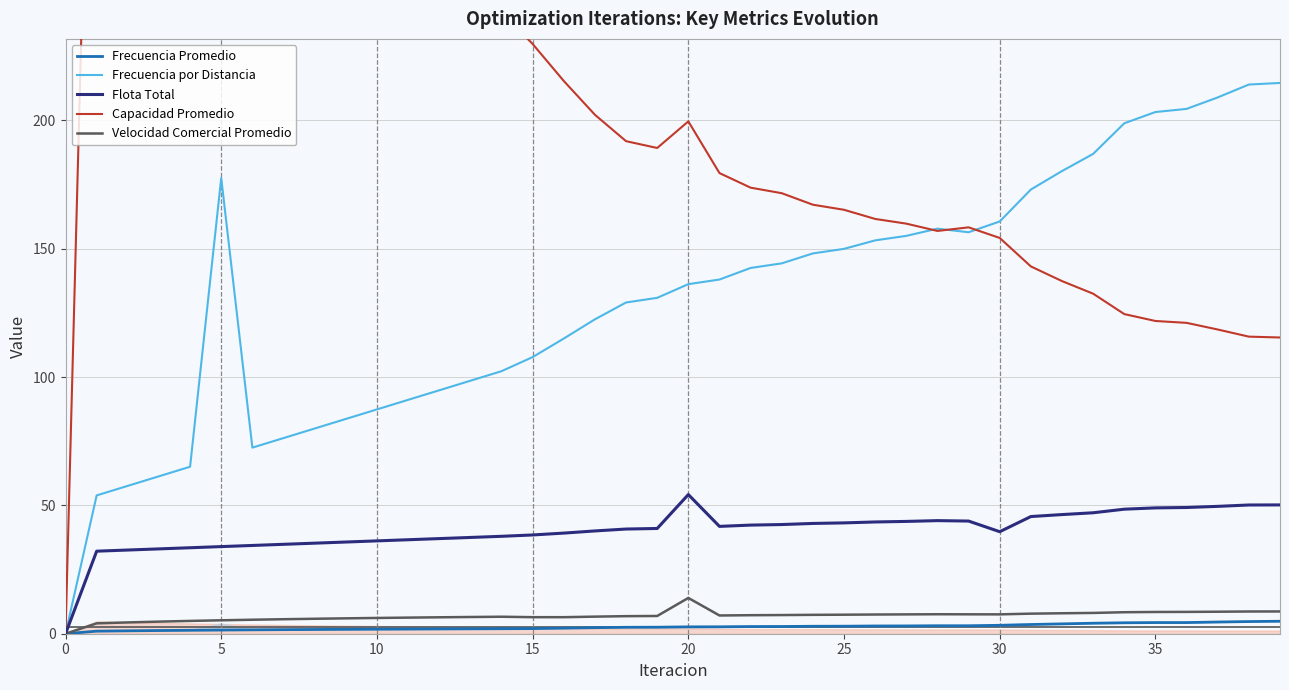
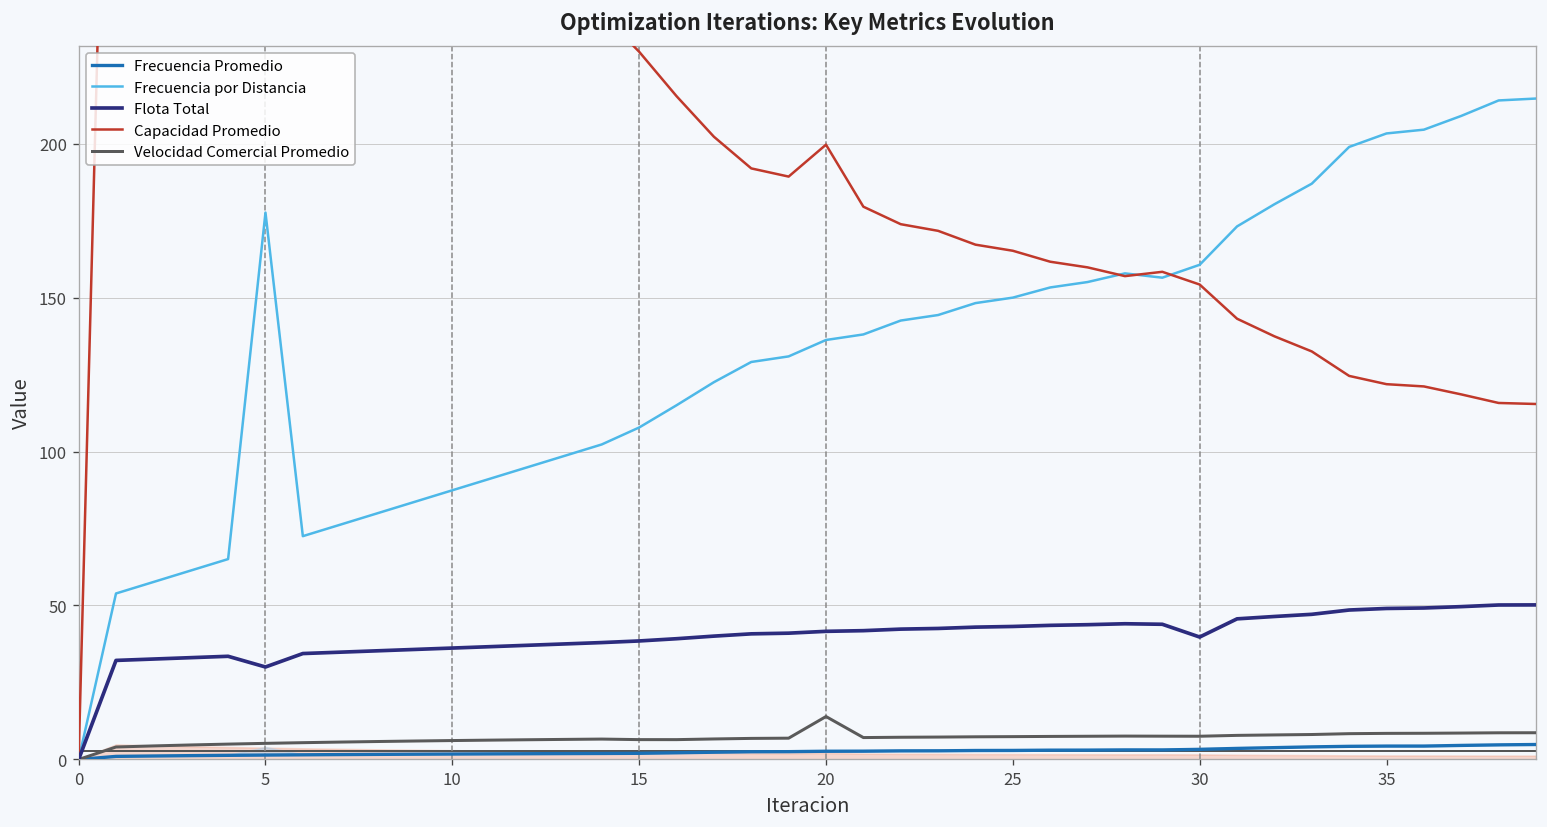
Flota Total, 5: 34 -> 30
Flota Total, 20: 54 -> 42
